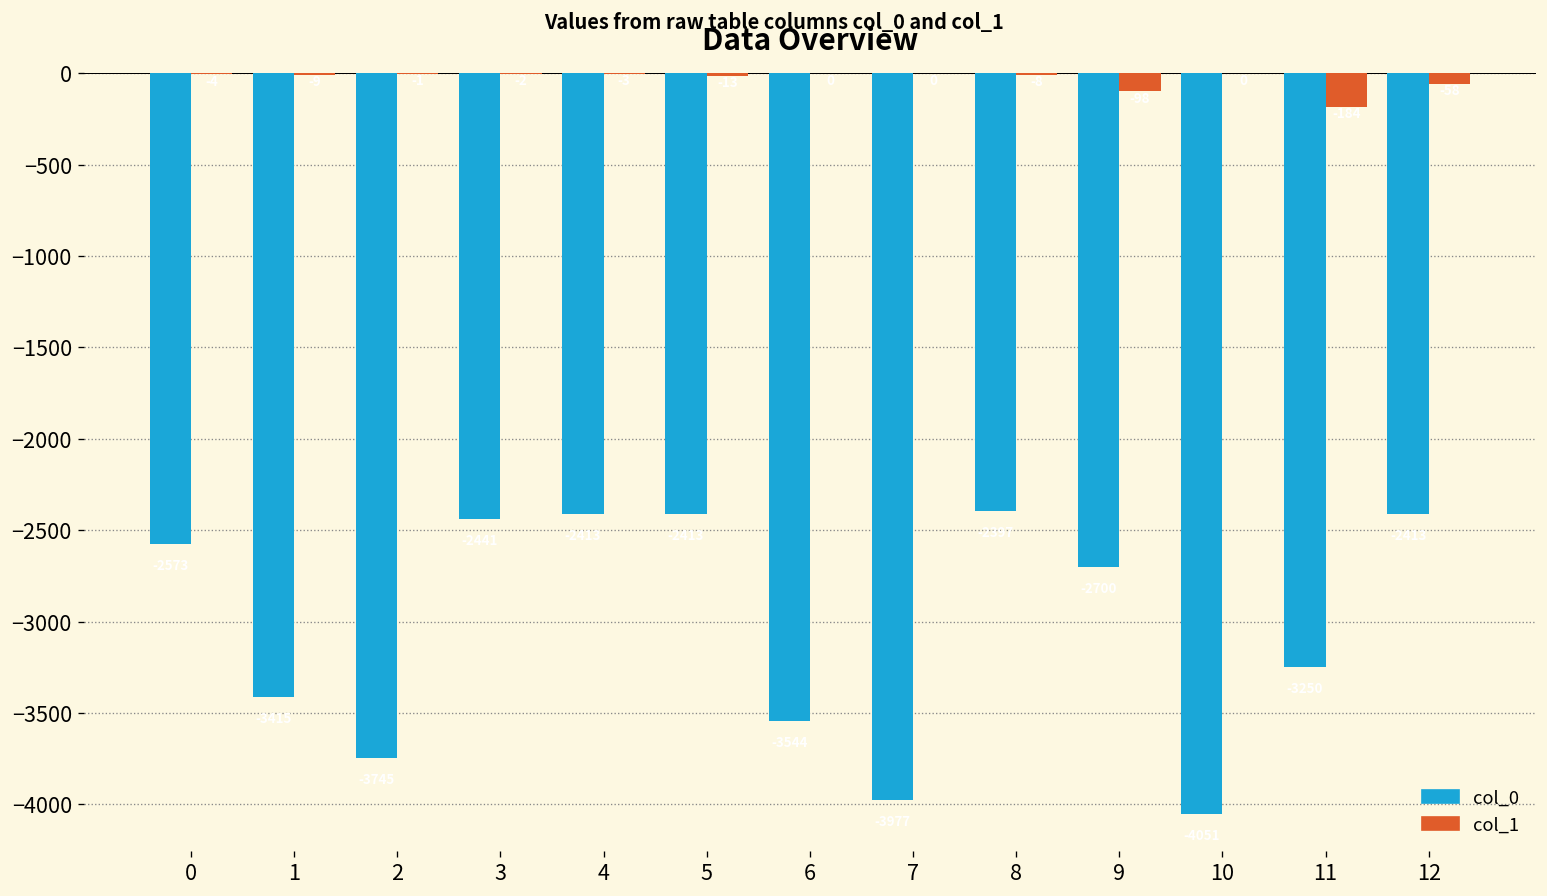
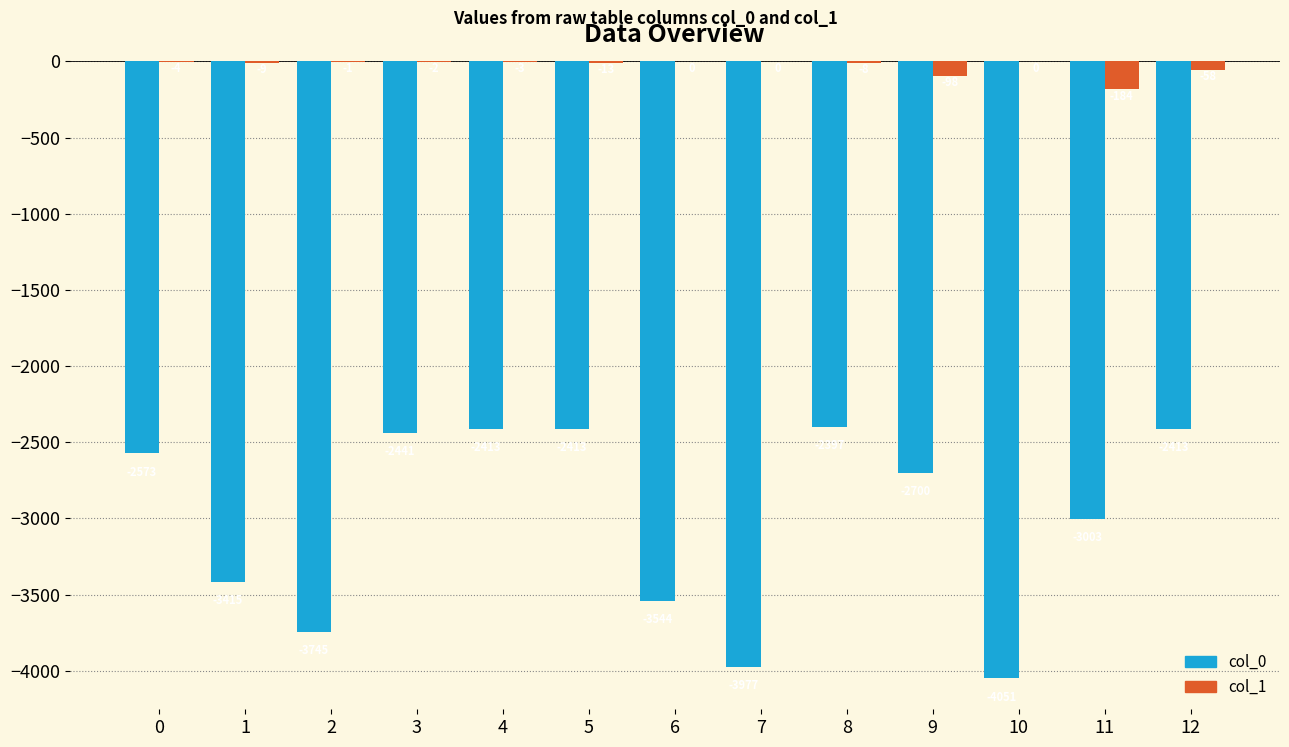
col_0, 11: -3250 -> -3000
